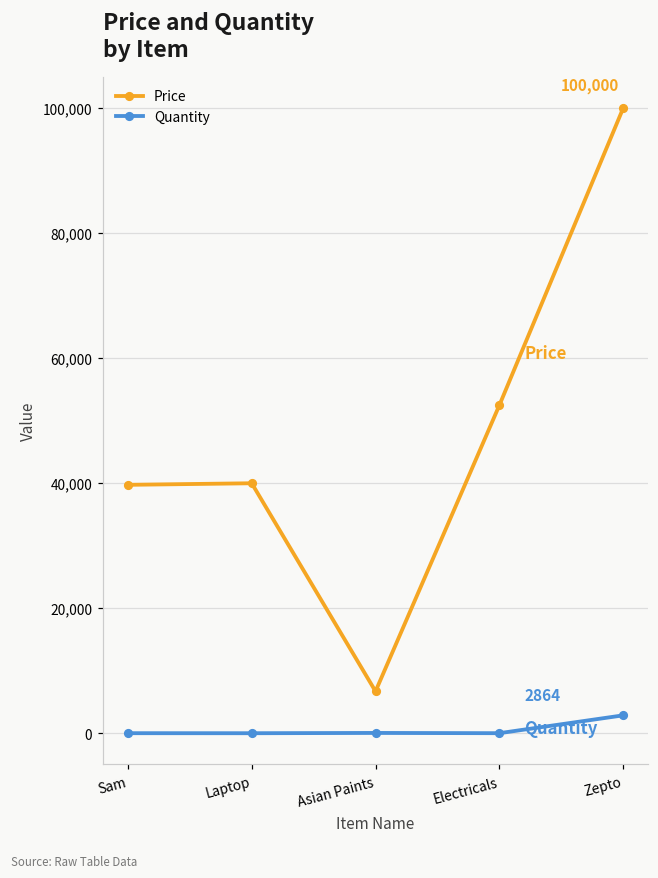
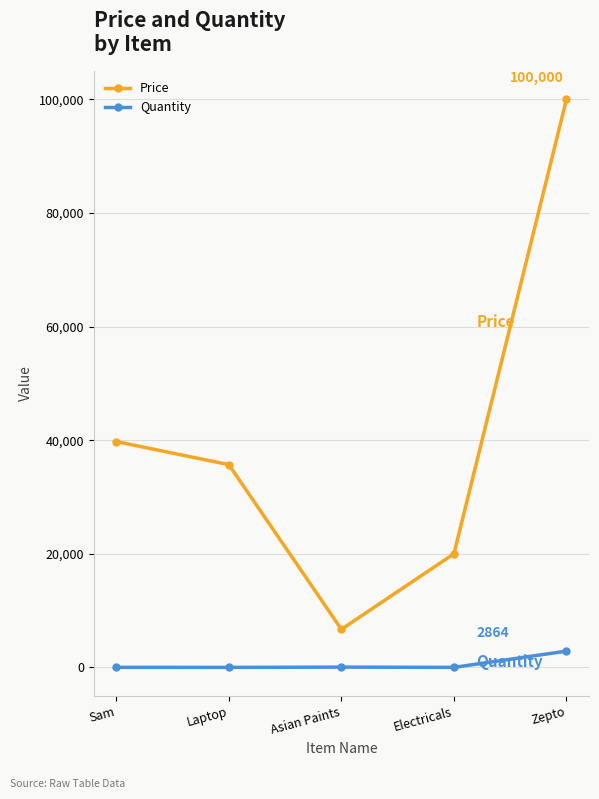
Price, Laptop: 40,000 -> 36,000
Price, Electricals: 52,000 -> 20,000
